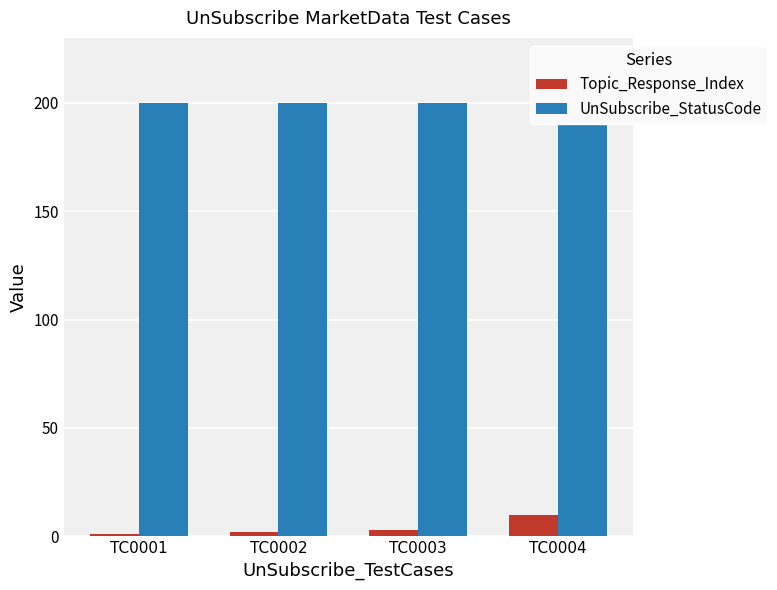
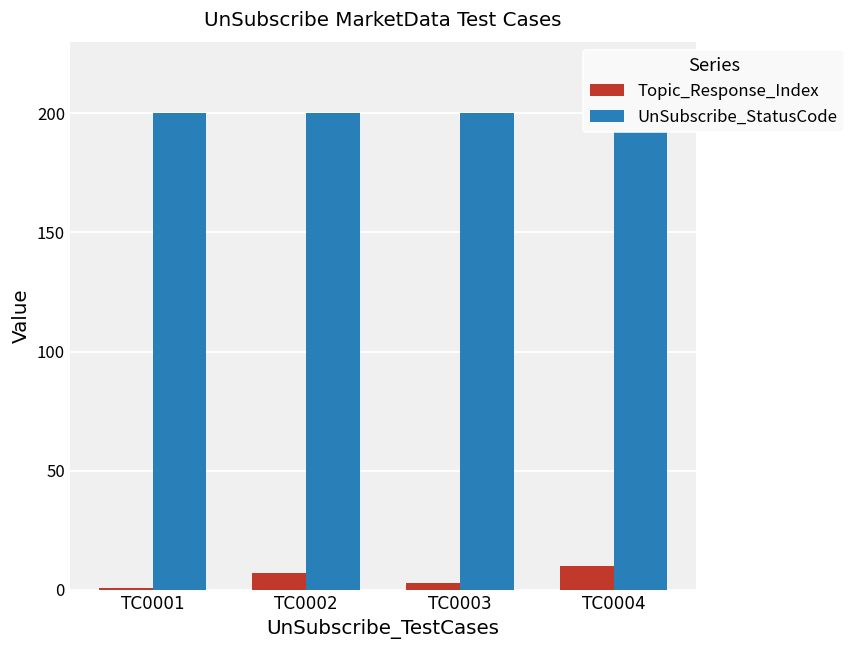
Topic_Response_Index, TC0002: 2 -> 7
